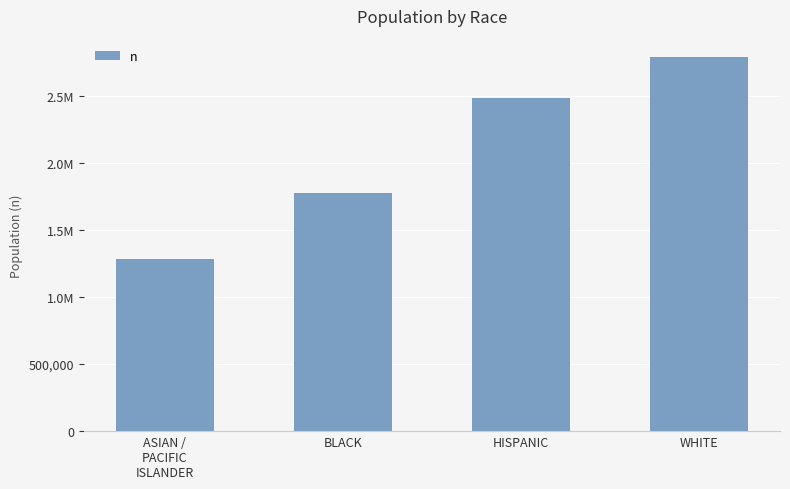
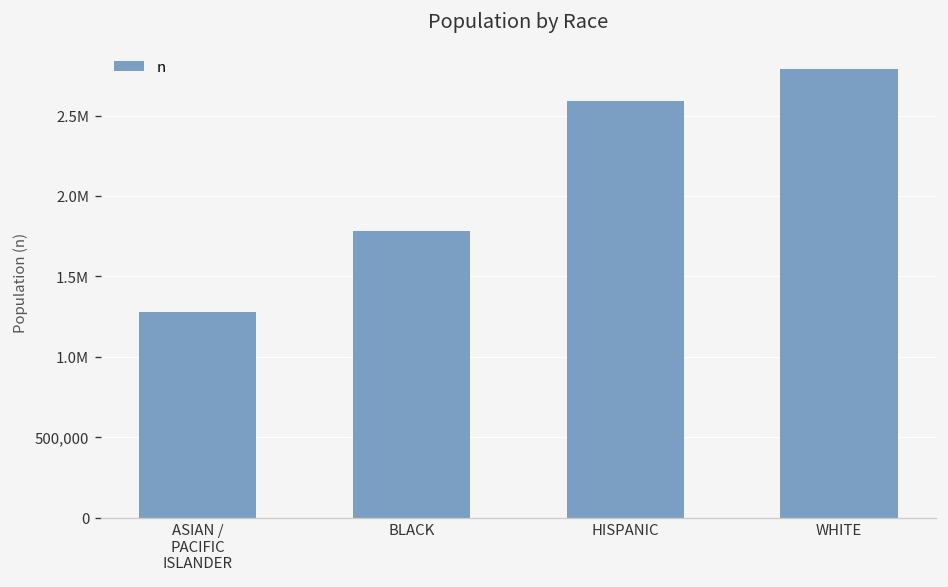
HISPANIC: 2,490,000 -> 2,590,000
